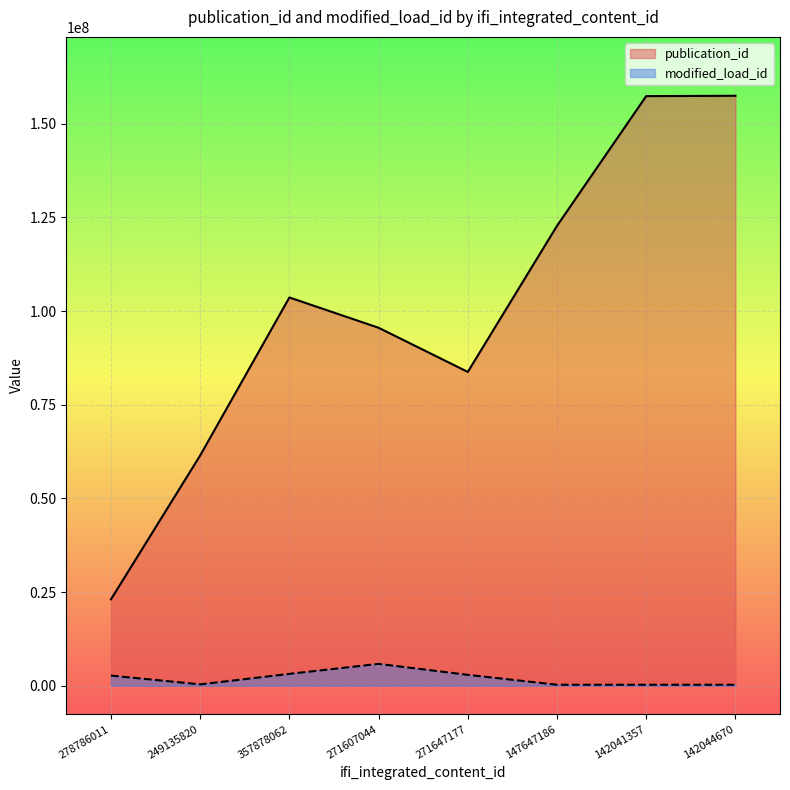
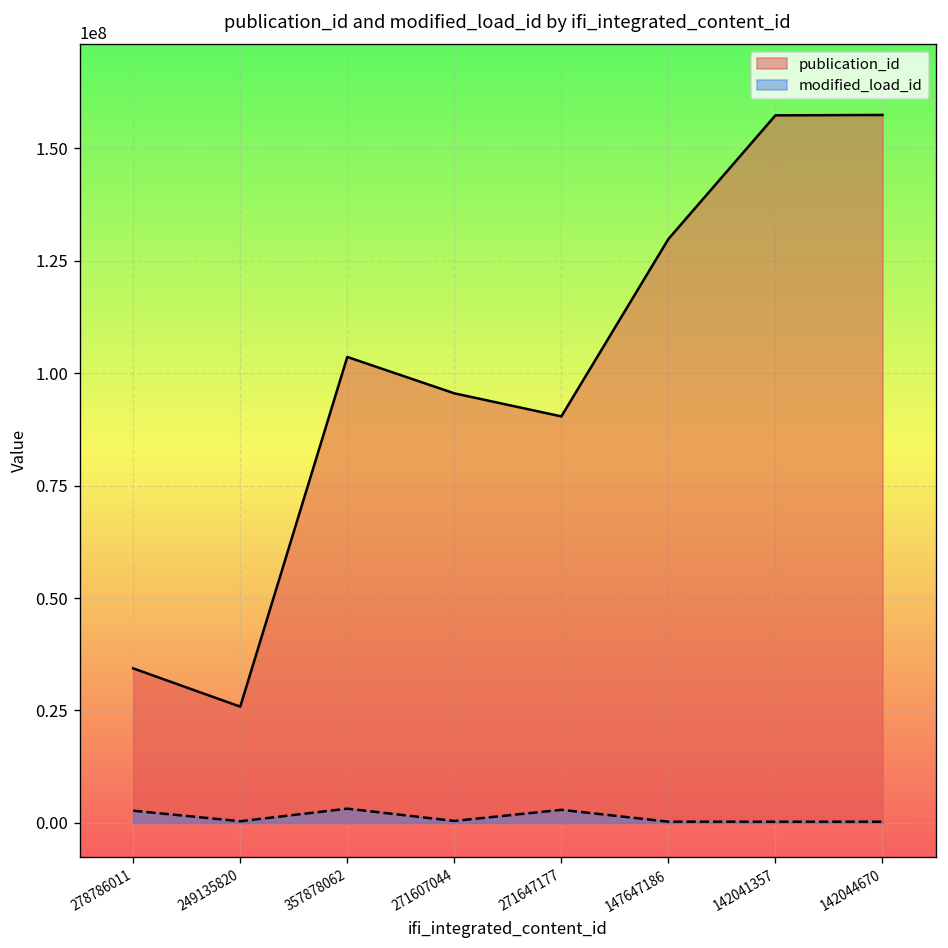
publication_id, 278786011: 23000000 -> 34000000
publication_id, 249135820: 61000000 -> 26000000
modified_load_id, 271607044: 6000000 -> 0
publication_id, 271647177: 84000000 -> 90000000
publication_id, 147647186: 123000000 -> 130000000
